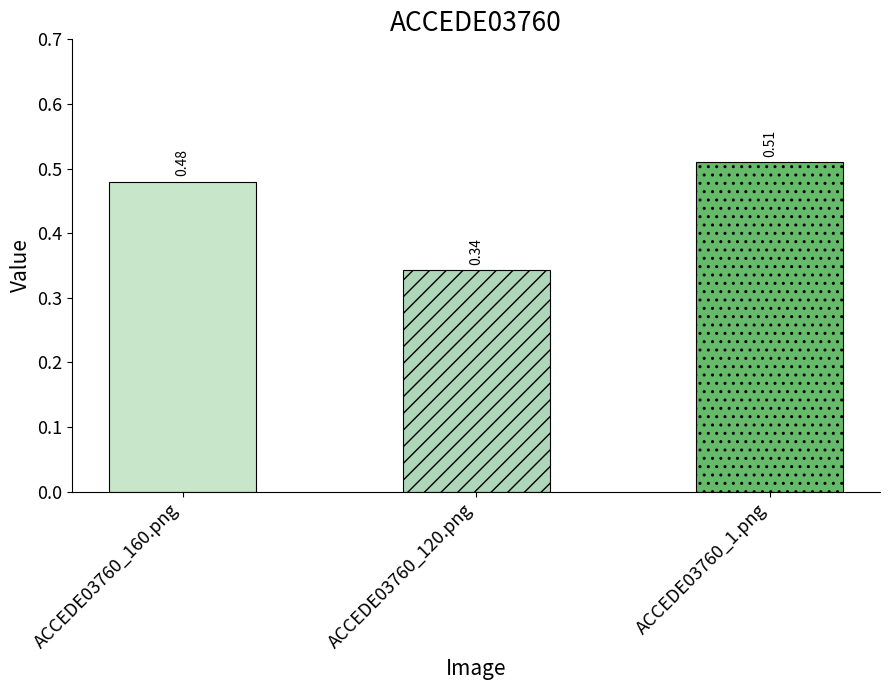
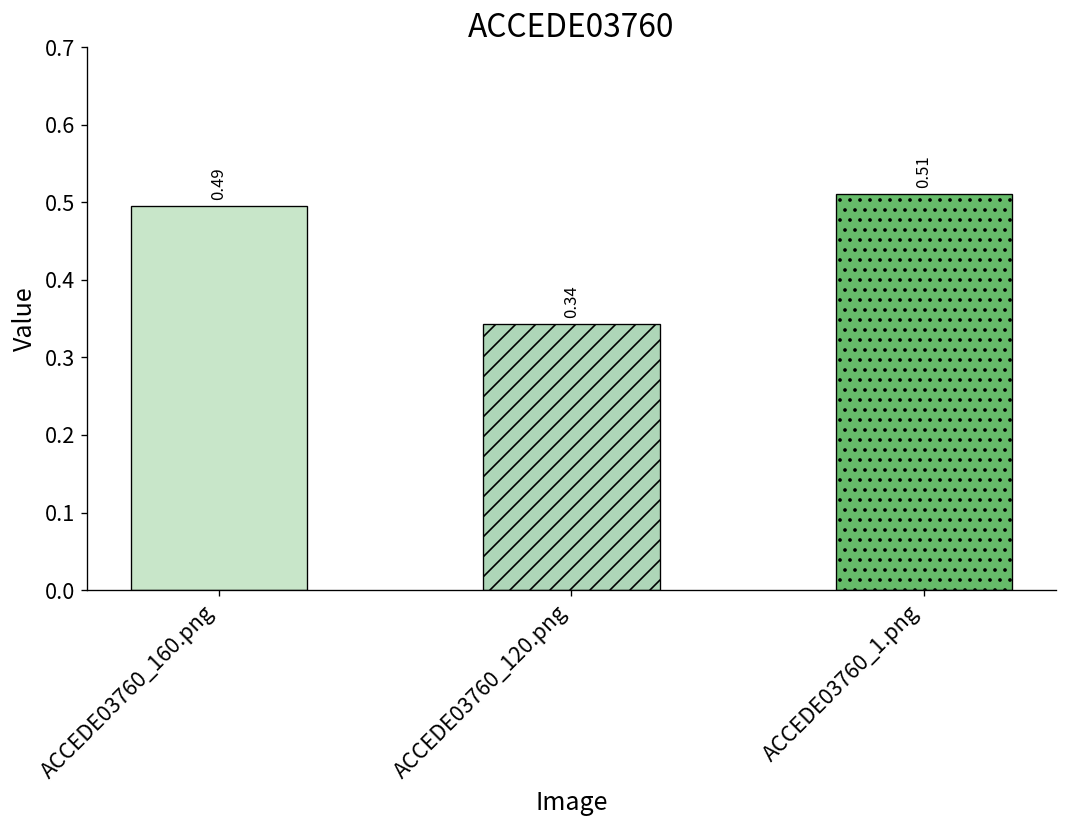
ACCEDE03760_160.png: 0.48 -> 0.49
